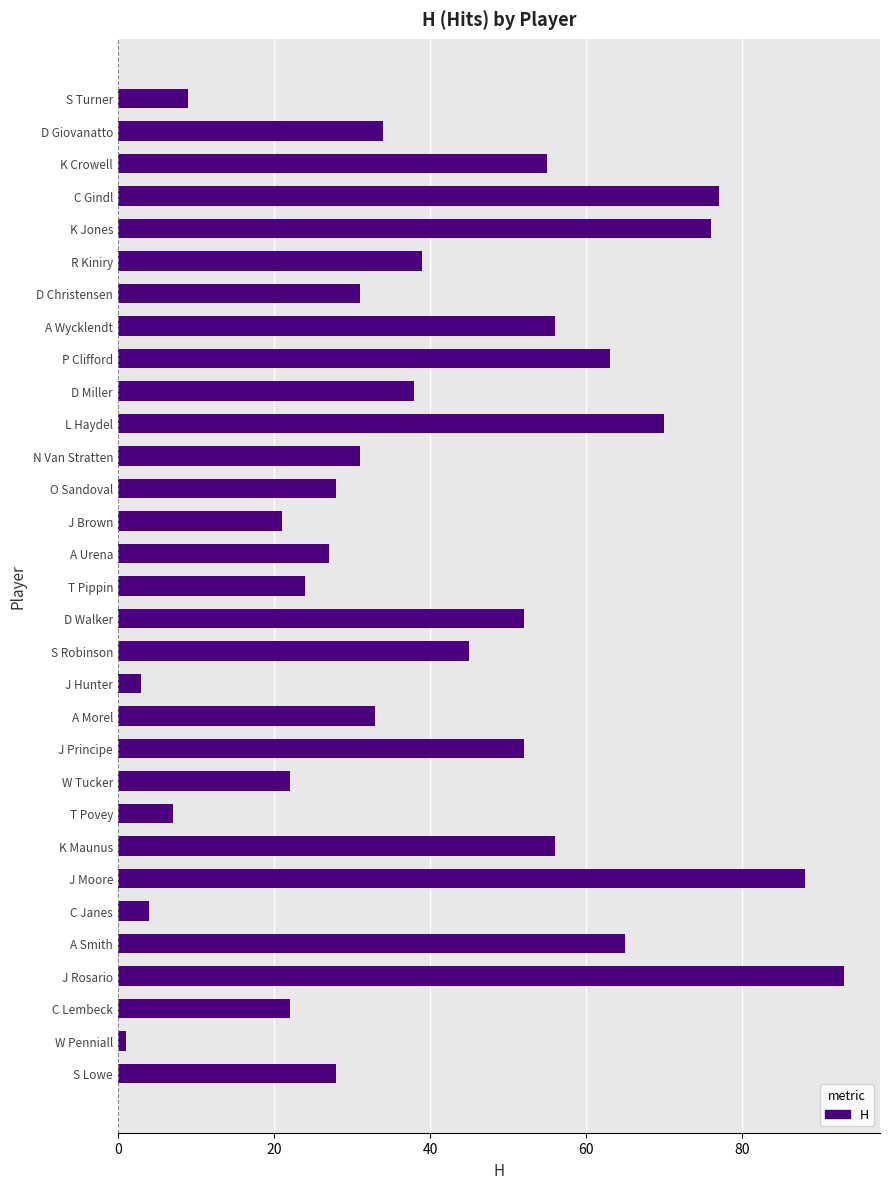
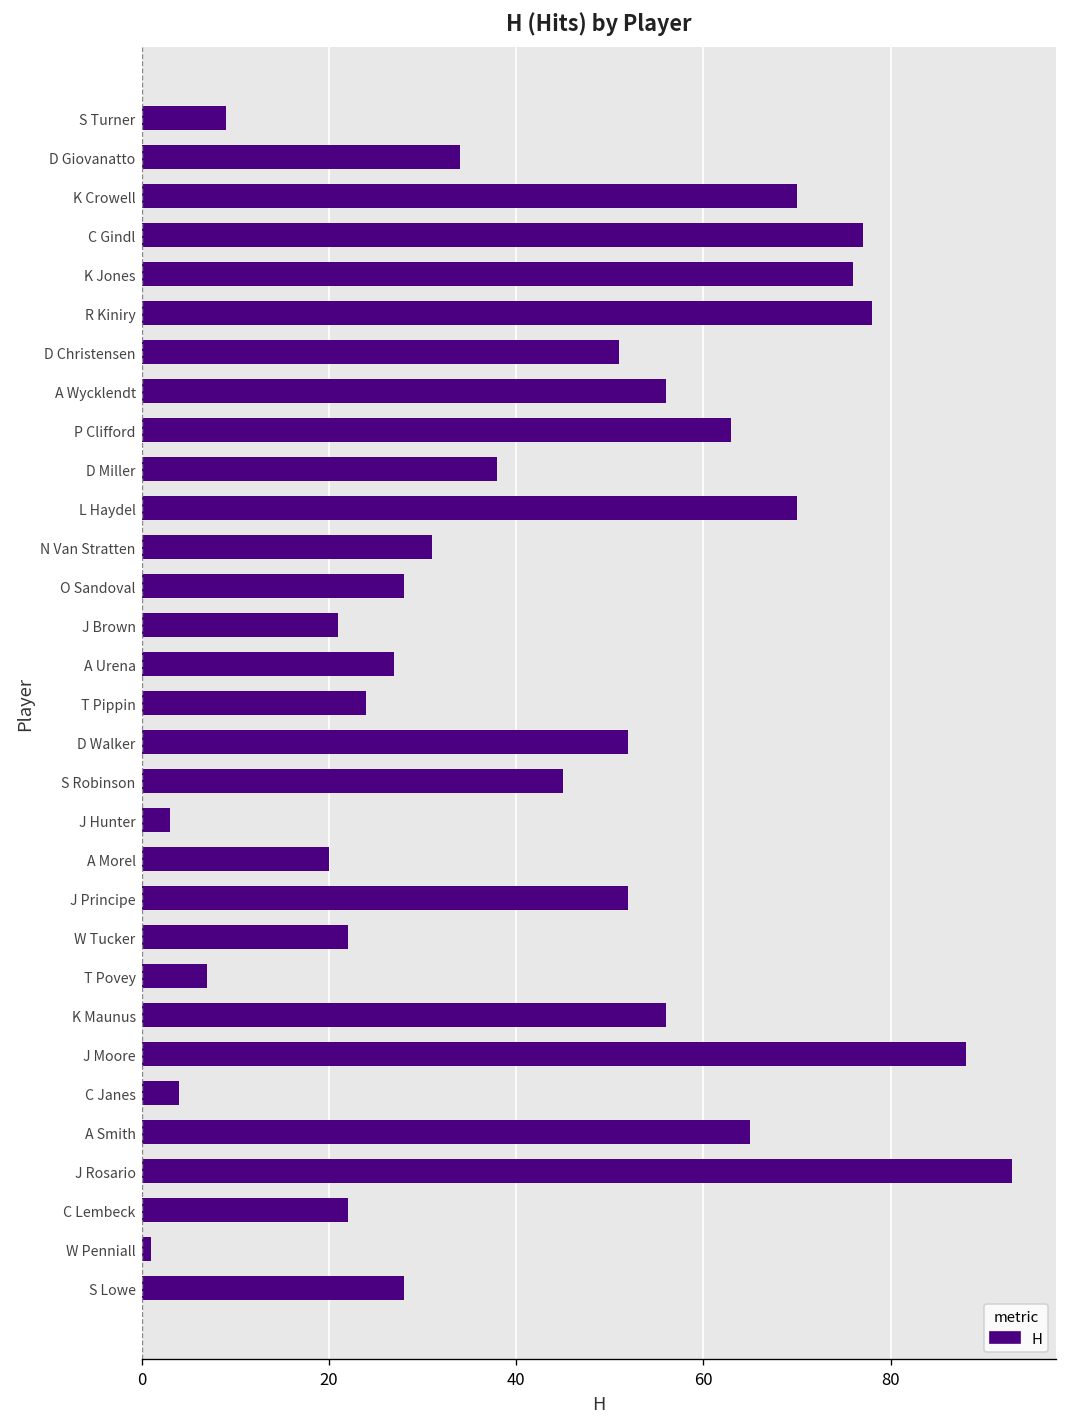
K Crowell: 55 -> 70
R Kiniry: 39 -> 78
D Christensen: 31 -> 51
A Morel: 33 -> 20
